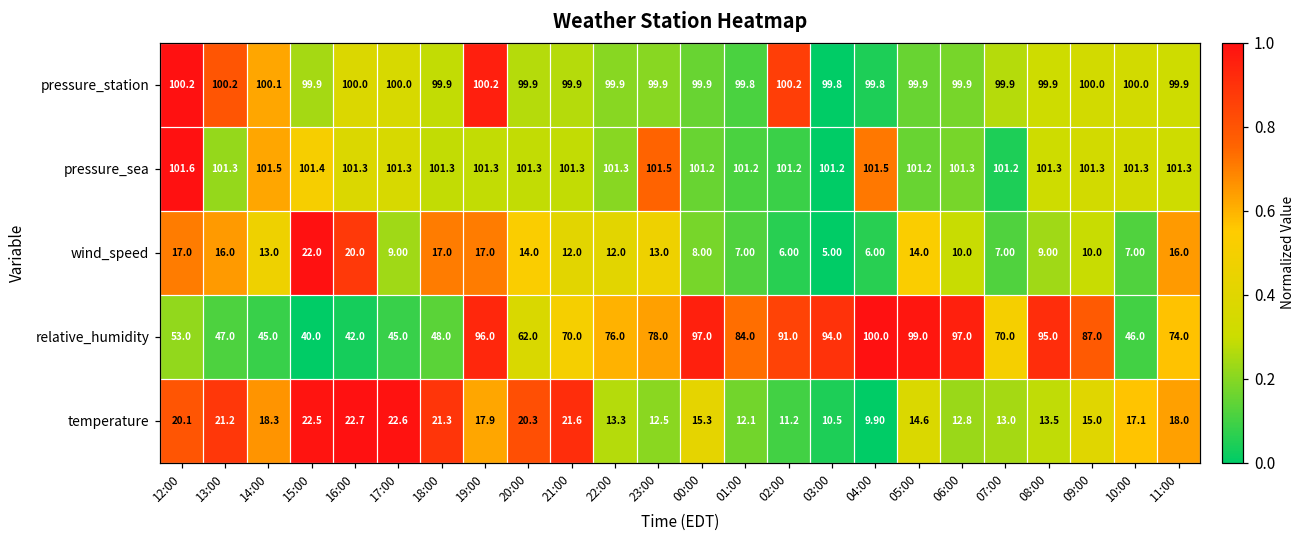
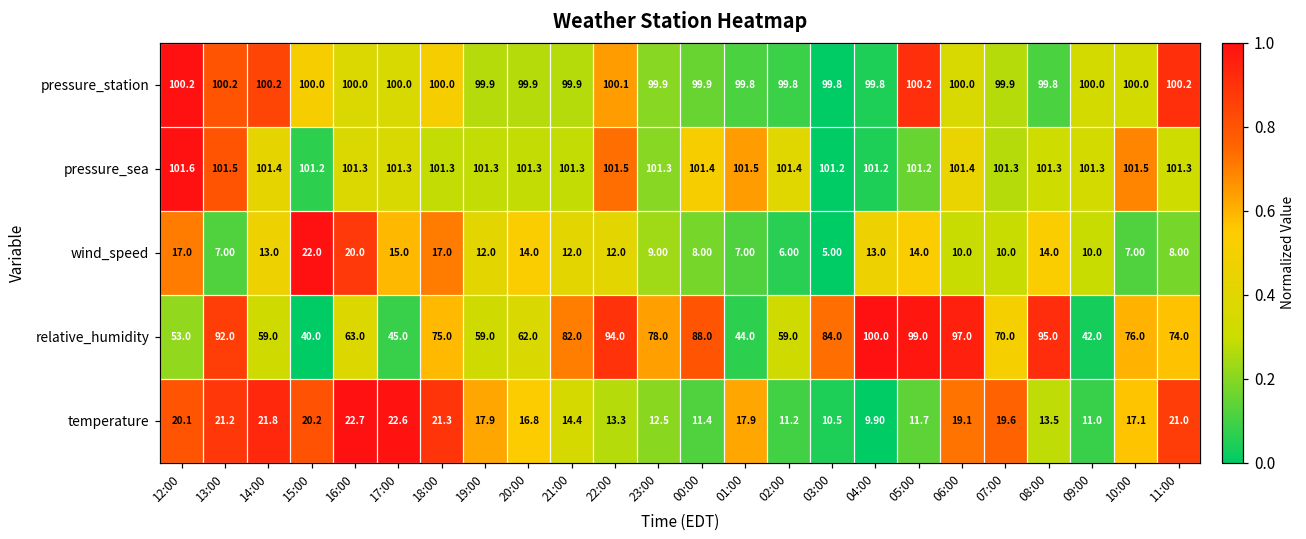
pressure_station, 14:00: 100.1 -> 100.2
pressure_station, 15:00: 99.9 -> 100.0
pressure_station, 18:00: 99.9 -> 100.0
pressure_station, 19:00: 100.2 -> 99.9
pressure_station, 22:00: 99.9 -> 100.1
pressure_station, 02:00: 100.2 -> 99.8
pressure_station, 05:00: 99.9 -> 100.2
pressure_station, 06:00: 99.9 -> 100.0
pressure_station, 08:00: 99.9 -> 99.8
pressure_station, 11:00: 99.9 -> 100.2
pressure_sea, 13:00: 101.3 -> 101.5
pressure_sea, 14:00: 101.5 -> 101.4
pressure_sea, 15:00: 101.4 -> 101.2
pressure_sea, 22:00: 101.3 -> 101.5
pressure_sea, 23:00: 101.5 -> 101.3
pressure_sea, 00:00: 101.2 -> 101.4
pressure_sea, 01:00: 101.2 -> 101.5
pressure_sea, 02:00: 101.2 -> 101.4
pressure_sea, 04:00: 101.5 -> 101.2
pressure_sea, 06:00: 101.3 -> 101.4
pressure_sea, 07:00: 101.2 -> 101.3
pressure_sea, 10:00: 101.3 -> 101.5
wind_speed, 13:00: 16.0 -> 7.00
wind_speed, 17:00: 9.00 -> 15.0
wind_speed, 19:00: 17.0 -> 12.0
wind_speed, 23:00: 13.0 -> 9.00
wind_speed, 04:00: 6.00 -> 13.0
wind_speed, 07:00: 7.00 -> 10.0
wind_speed, 08:00: 9.00 -> 14.0
wind_speed, 11:00: 16.0 -> 8.00
relative_humidity, 13:00: 47.0 -> 92.0
relative_humidity, 14:00: 45.0 -> 59.0
relative_humidity, 16:00: 42.0 -> 63.0
relative_humidity, 18:00: 48.0 -> 75.0
relative_humidity, 19:00: 96.0 -> 59.0
relative_humidity, 21:00: 70.0 -> 82.0
relative_humidity, 22:00: 76.0 -> 94.0
relative_humidity, 00:00: 97.0 -> 88.0
relative_humidity, 01:00: 84.0 -> 44.0
relative_humidity, 02:00: 91.0 -> 59.0
relative_humidity, 03:00: 94.0 -> 84.0
relative_humidity, 09:00: 87.0 -> 42.0
relative_humidity, 10:00: 46.0 -> 76.0
temperature, 14:00: 18.3 -> 21.8
temperature, 15:00: 22.5 -> 20.2
temperature, 20:00: 20.3 -> 16.8
temperature, 21:00: 21.6 -> 14.4
temperature, 00:00: 15.3 -> 11.4
temperature, 01:00: 12.1 -> 17.9
temperature, 05:00: 14.6 -> 11.7
temperature, 06:00: 12.8 -> 19.1
temperature, 07:00: 13.0 -> 19.6
temperature, 09:00: 15.0 -> 11.0
temperature, 11:00: 18.0 -> 21.0
